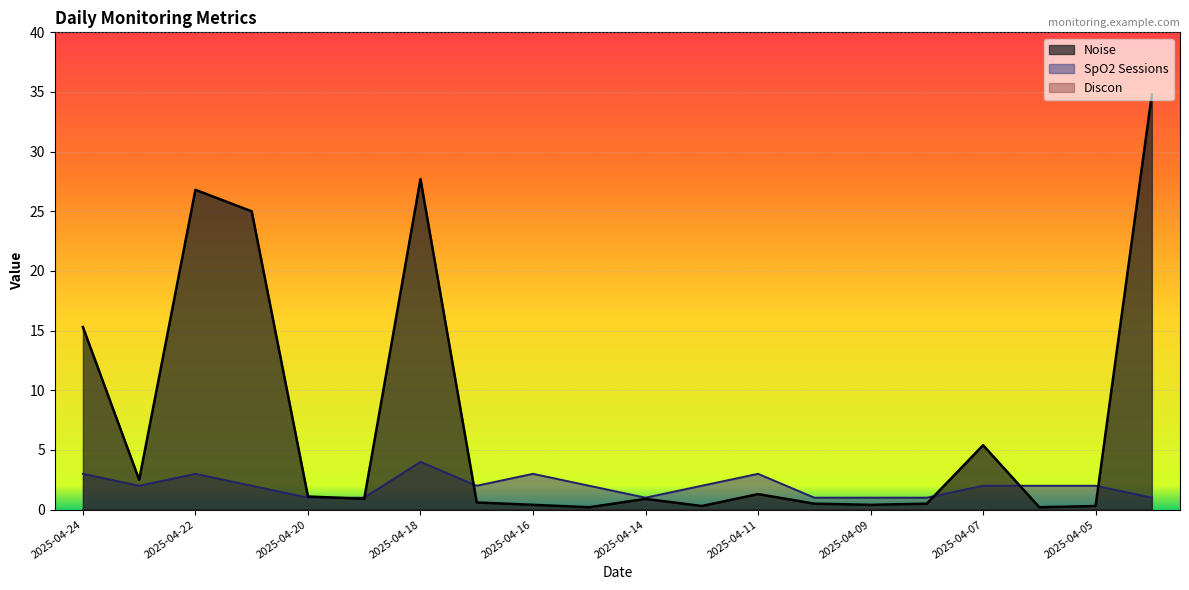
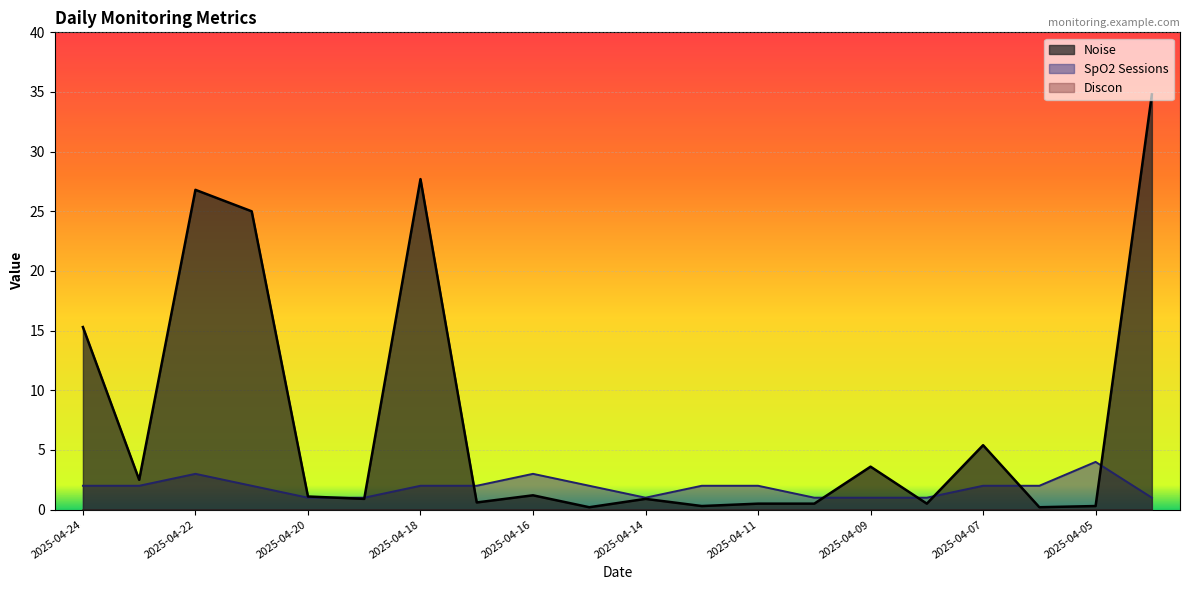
SpO2 Sessions, 2025-04-24: 3 -> 2
SpO2 Sessions, 2025-04-18: 4 -> 2
Noise, 2025-04-16: 0.4 -> 1.2
Noise, 2025-04-11: 1.3 -> 0.5
SpO2 Sessions, 2025-04-11: 3 -> 2
Noise, 2025-04-09: 0.4 -> 3.6
SpO2 Sessions, 2025-04-05: 2 -> 4
